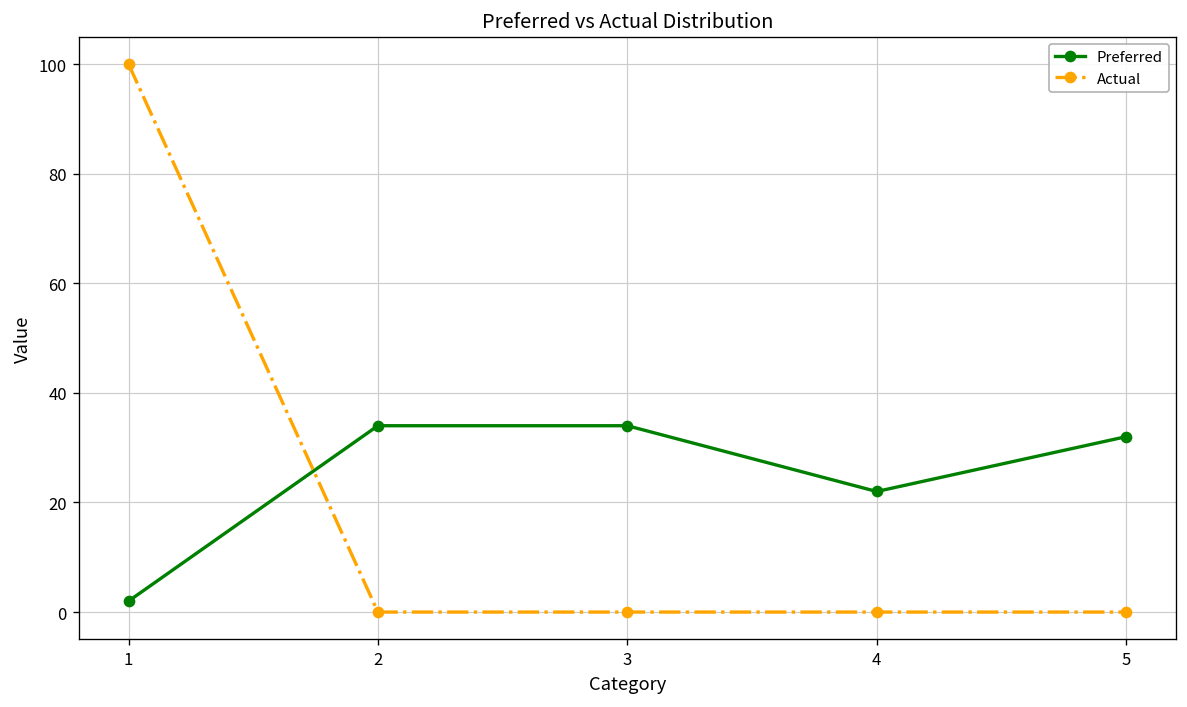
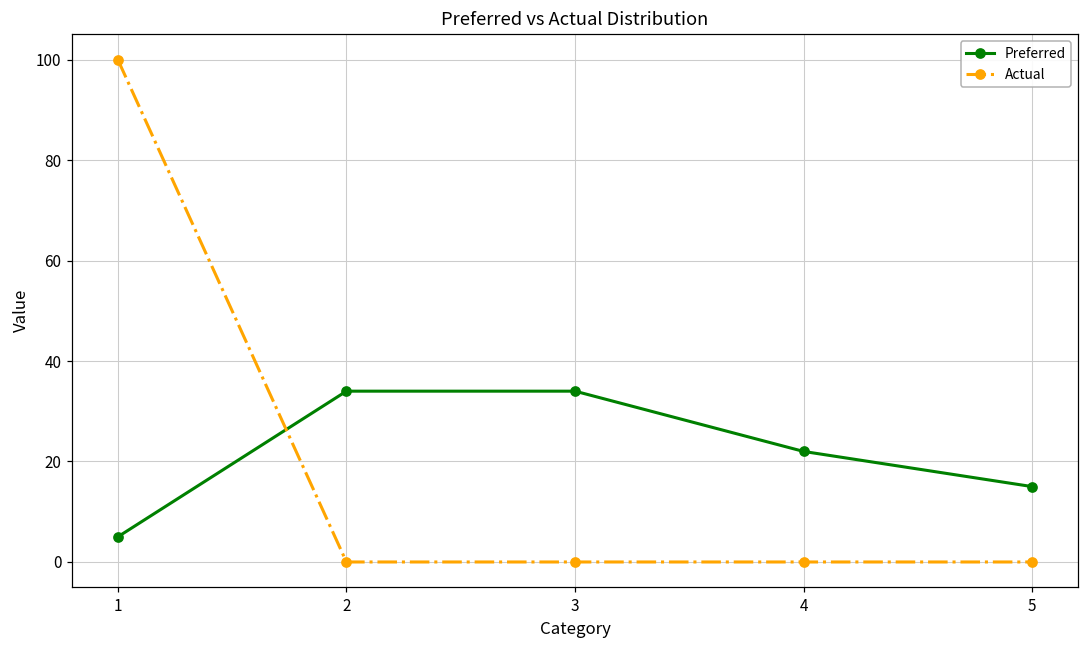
Preferred, 1: 2 -> 5
Preferred, 5: 32 -> 15
